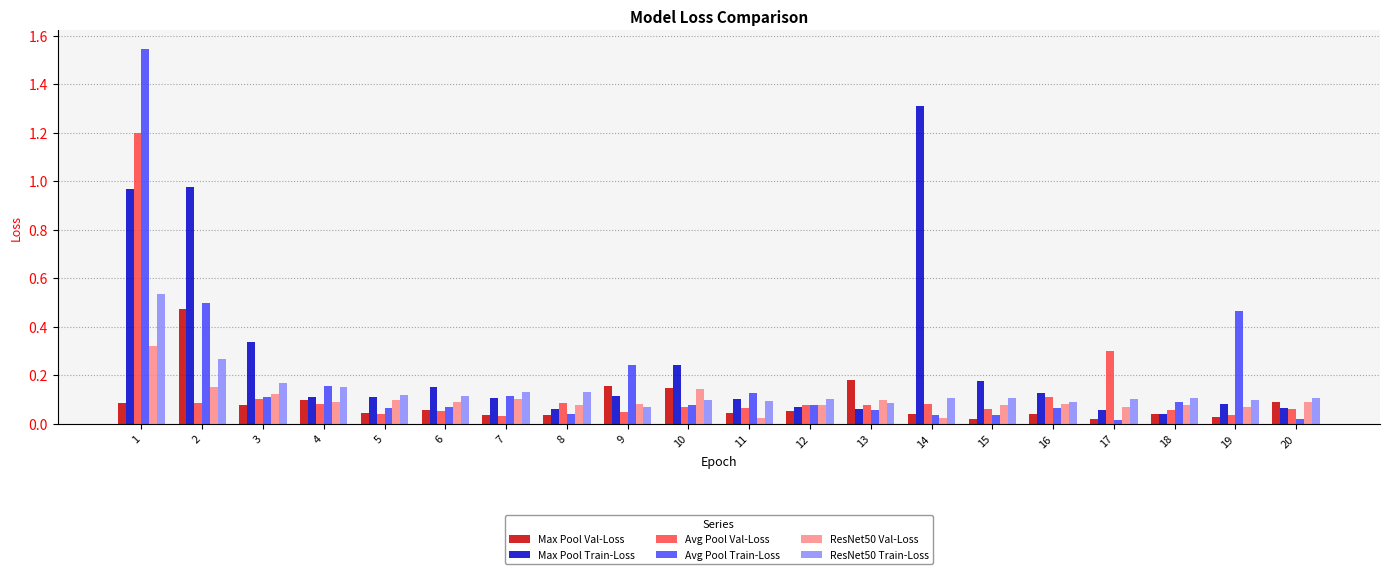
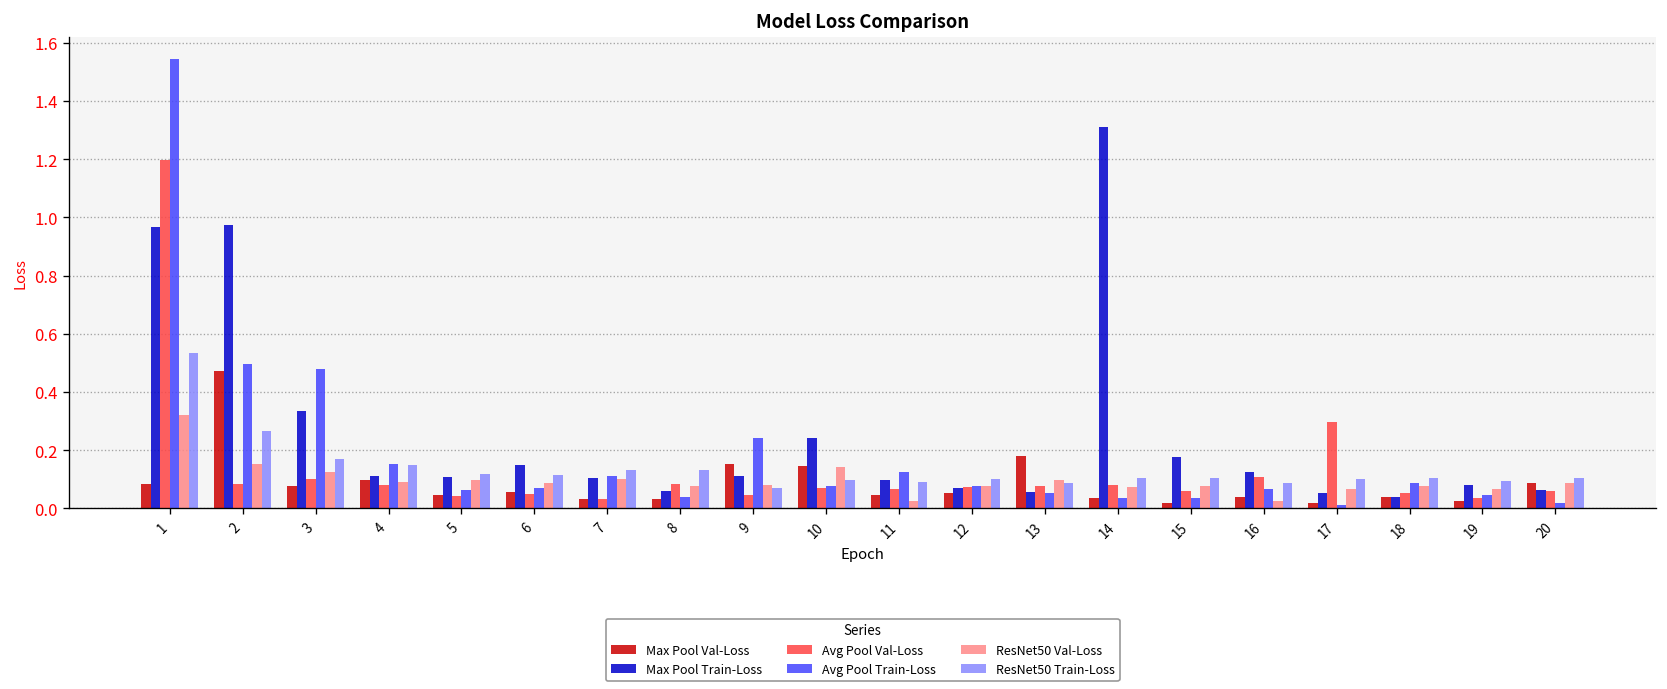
Avg Pool Train-Loss, 3: 0.11 -> 0.48
ResNet50 Val-Loss, 14: 0.02 -> 0.07
ResNet50 Val-Loss, 16: 0.08 -> 0.03
Avg Pool Train-Loss, 19: 0.46 -> 0.05
